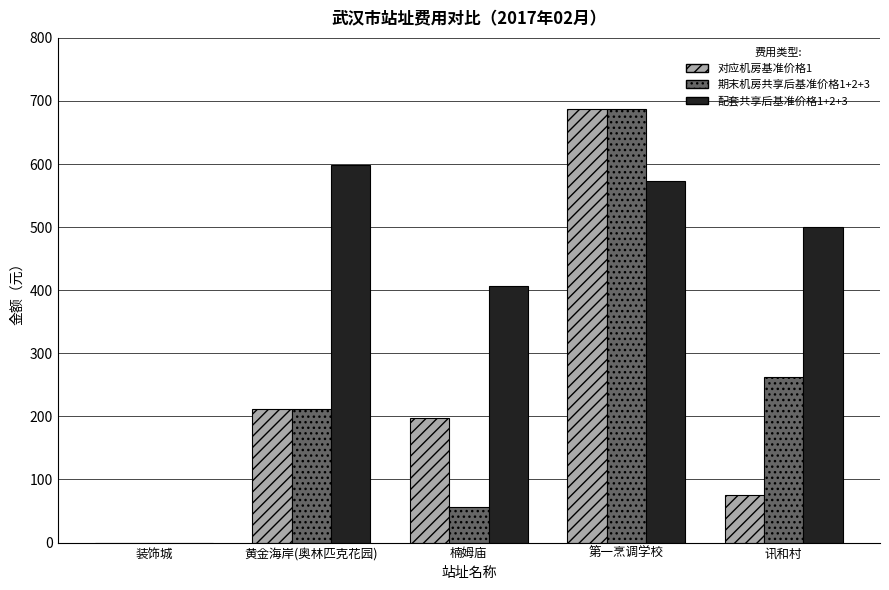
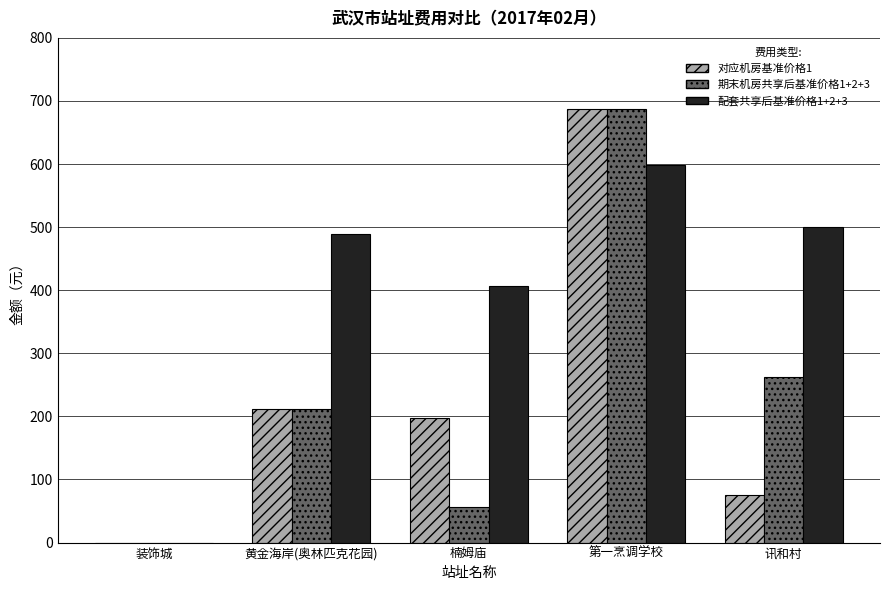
配套共享后基准价格1+2+3, 黄金海岸(奥林匹克花园): 600 -> 490
配套共享后基准价格1+2+3, 第一烹调学校: 570 -> 600
